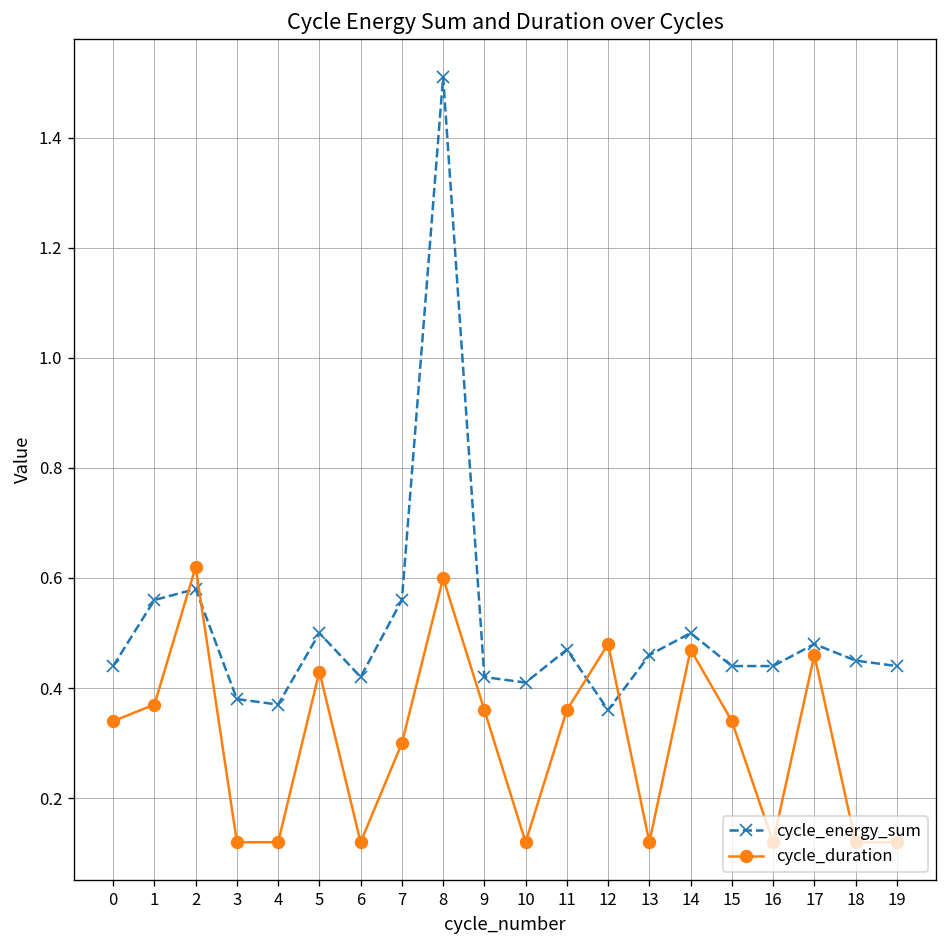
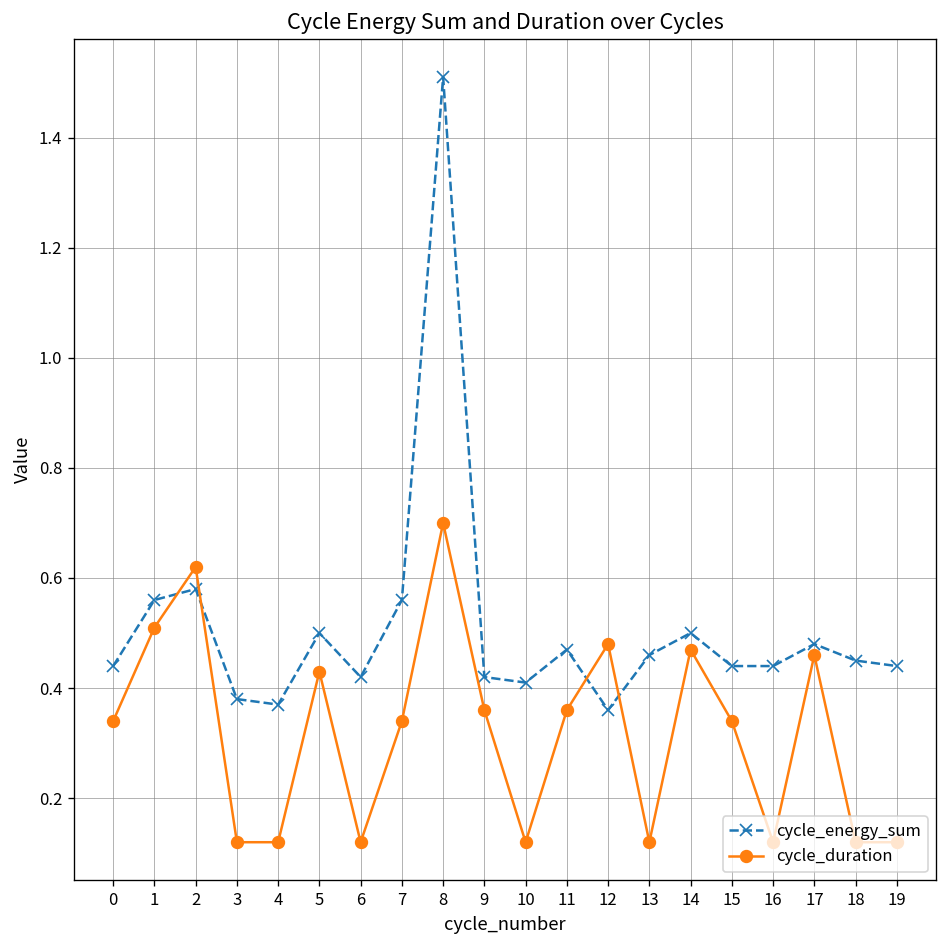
cycle_duration, 1: 0.37 -> 0.51
cycle_duration, 7: 0.30 -> 0.34
cycle_duration, 8: 0.6 -> 0.7
